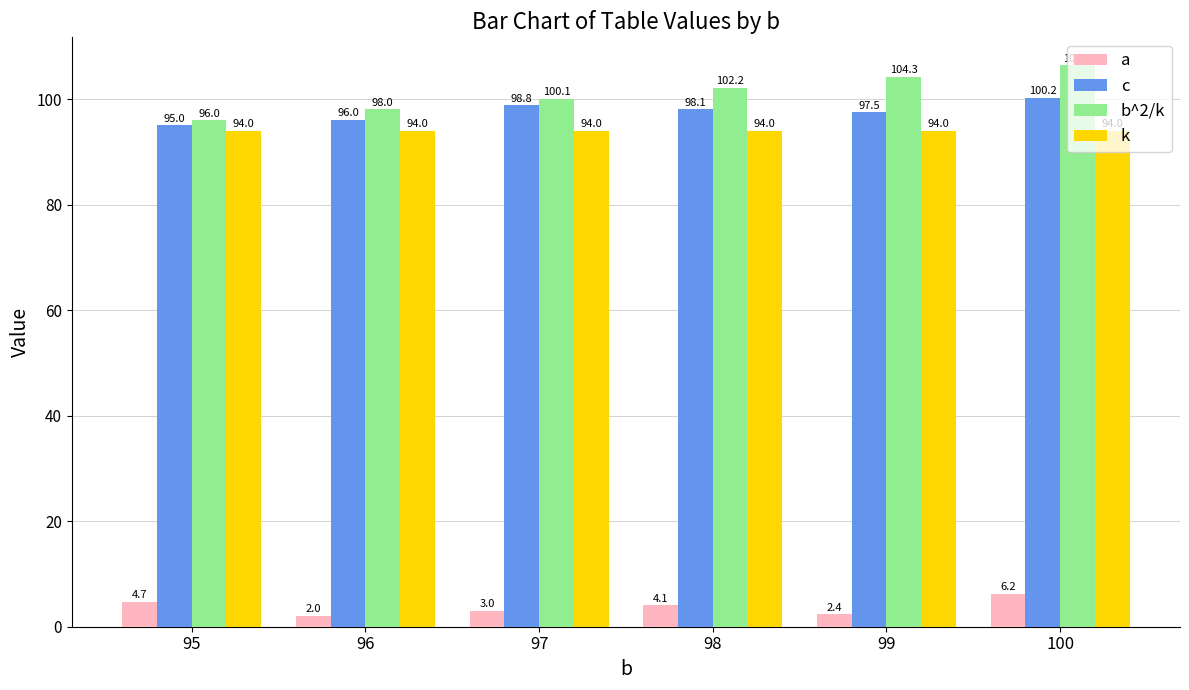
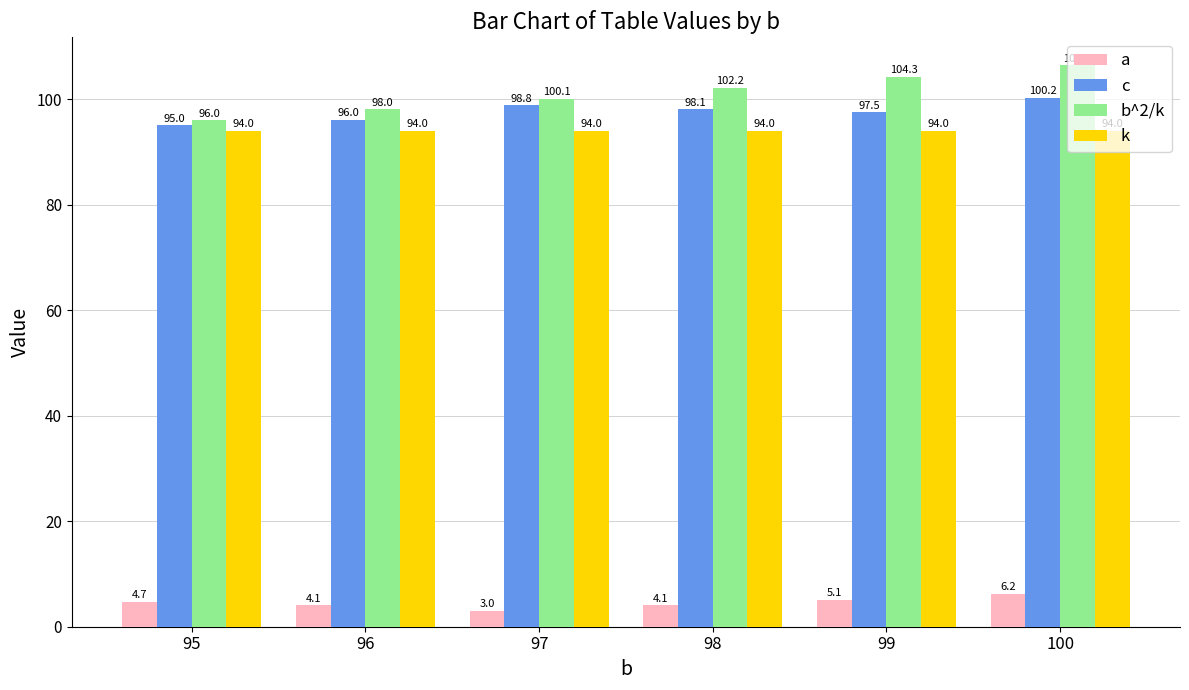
a, 96: 2.0 -> 4.1
a, 99: 2.4 -> 5.1
